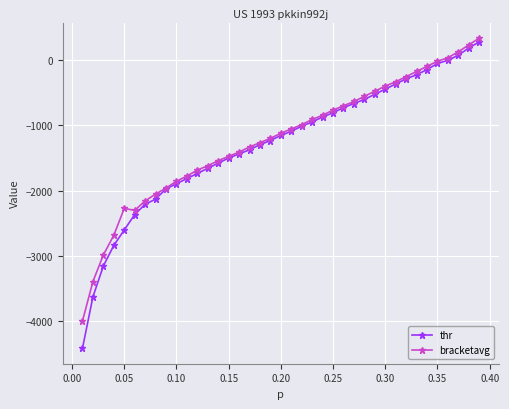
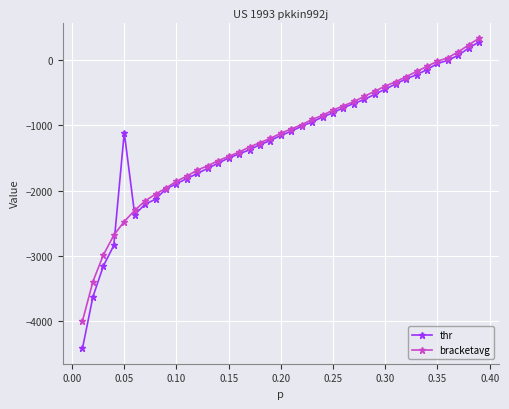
thr, 0.05: -2600 -> -1100
bracketavg, 0.05: -2300 -> -2500
